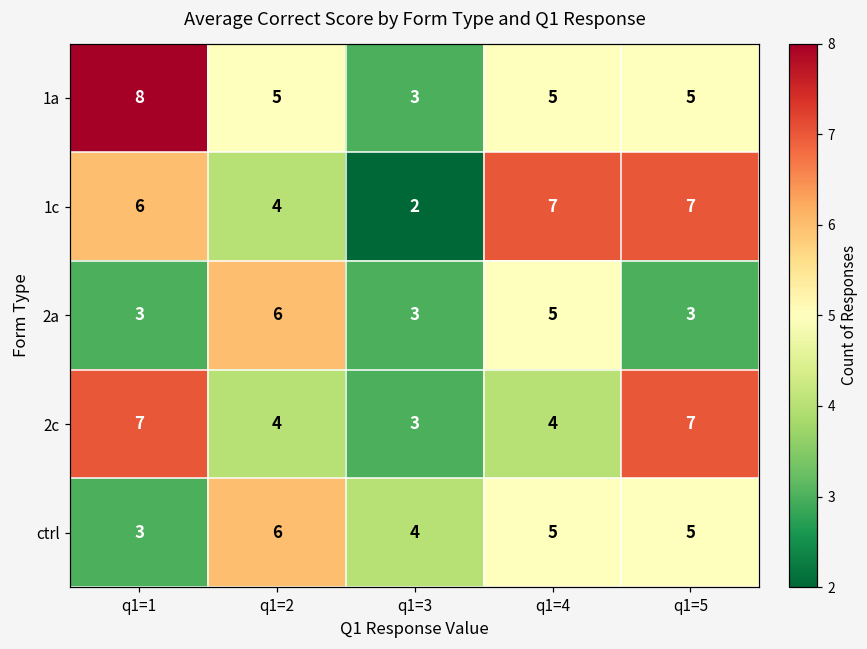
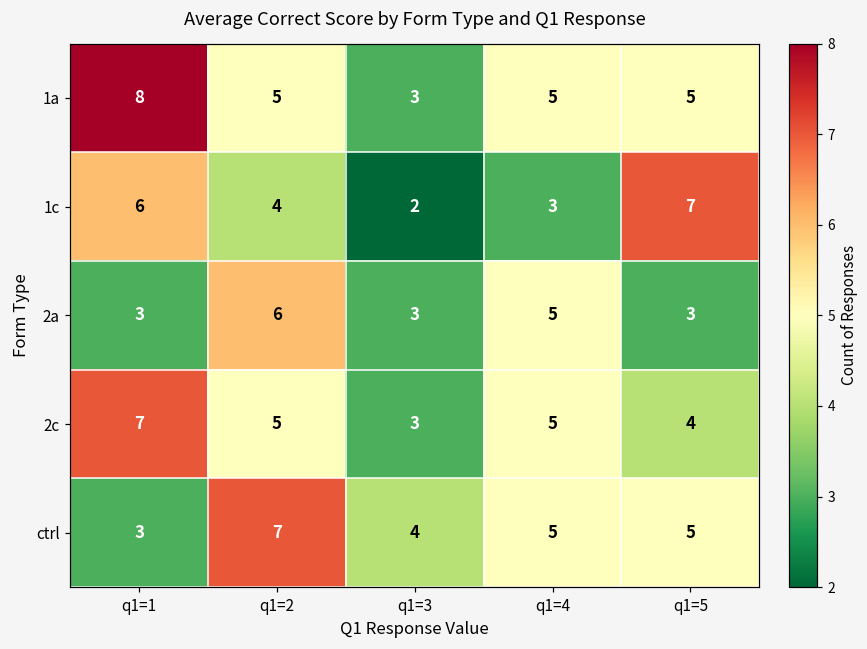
1c, q1=4: 7 -> 3
2c, q1=2: 4 -> 5
2c, q1=4: 4 -> 5
2c, q1=5: 7 -> 4
ctrl, q1=2: 6 -> 7
